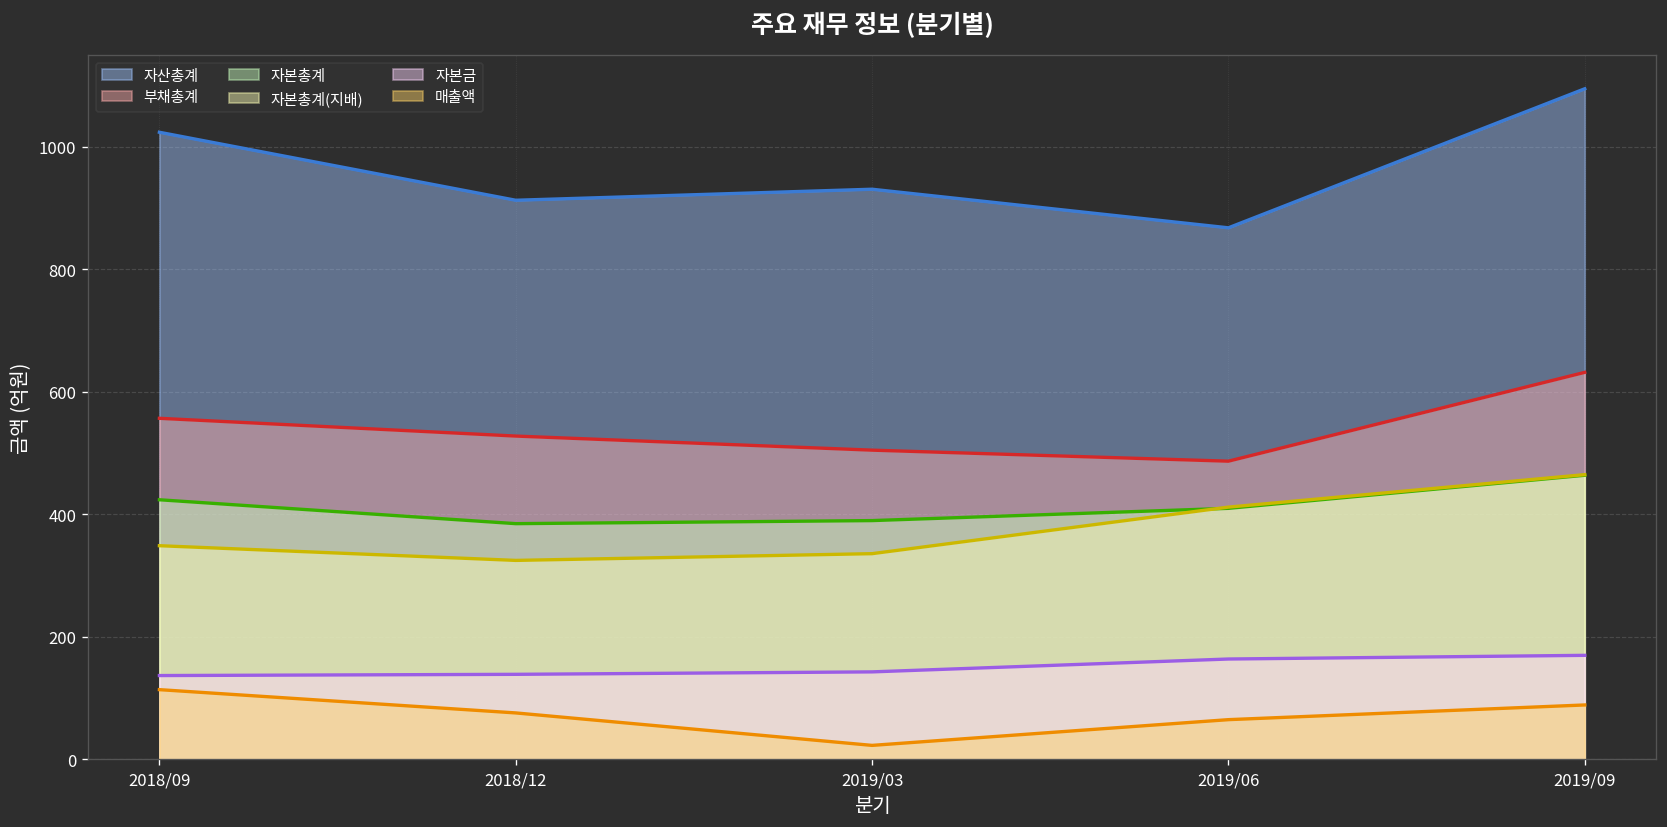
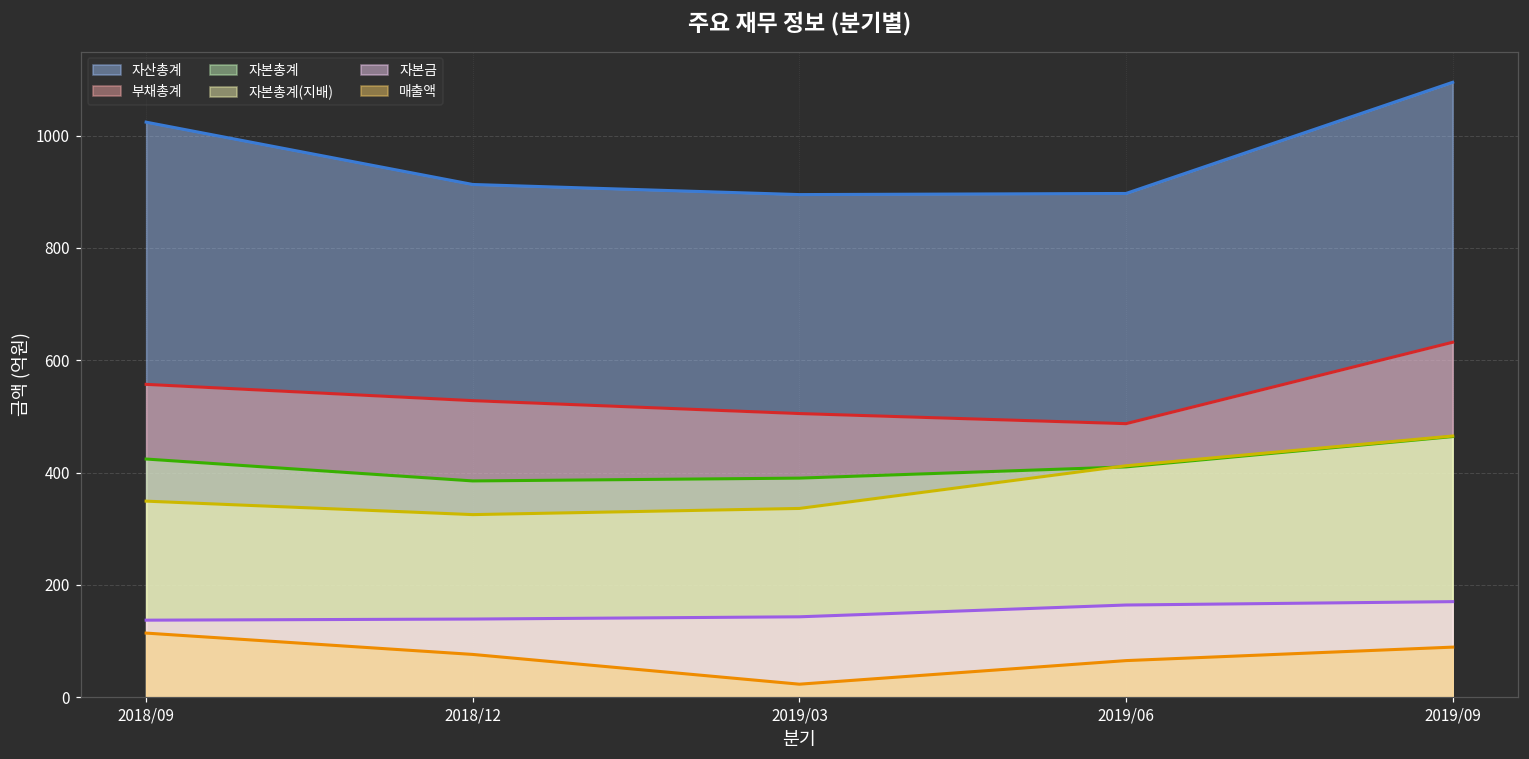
자산총계, 2019/03: 930 -> 900
자산총계, 2019/06: 870 -> 900
